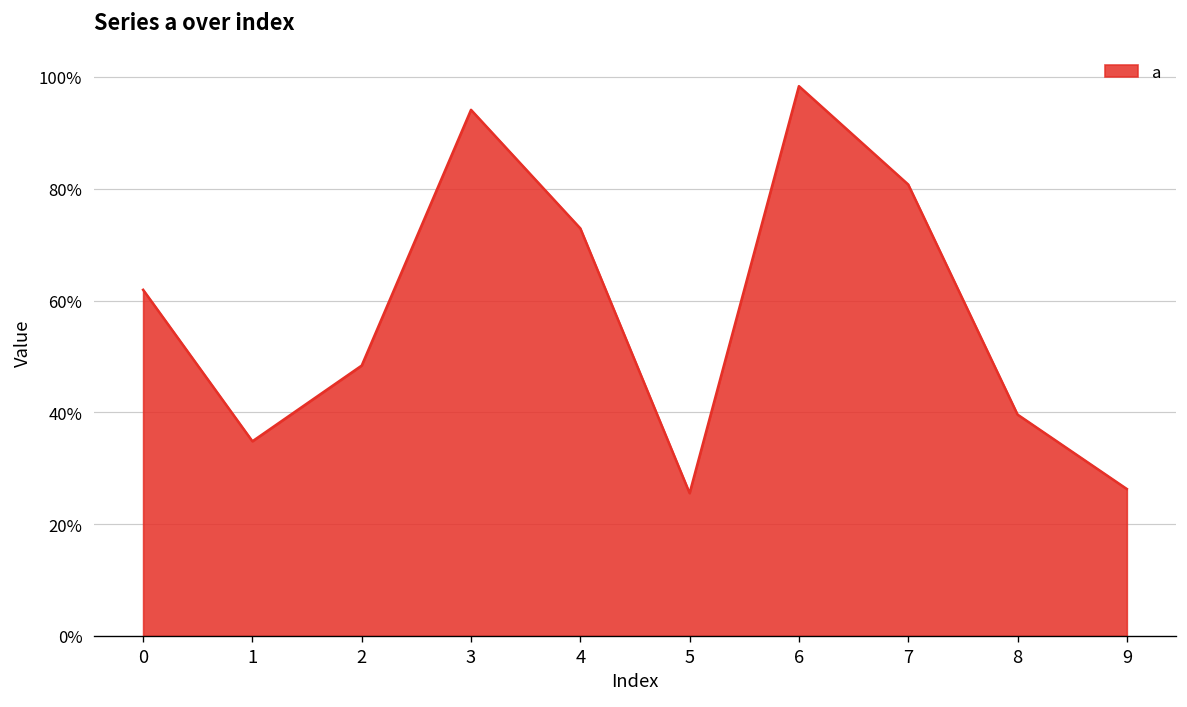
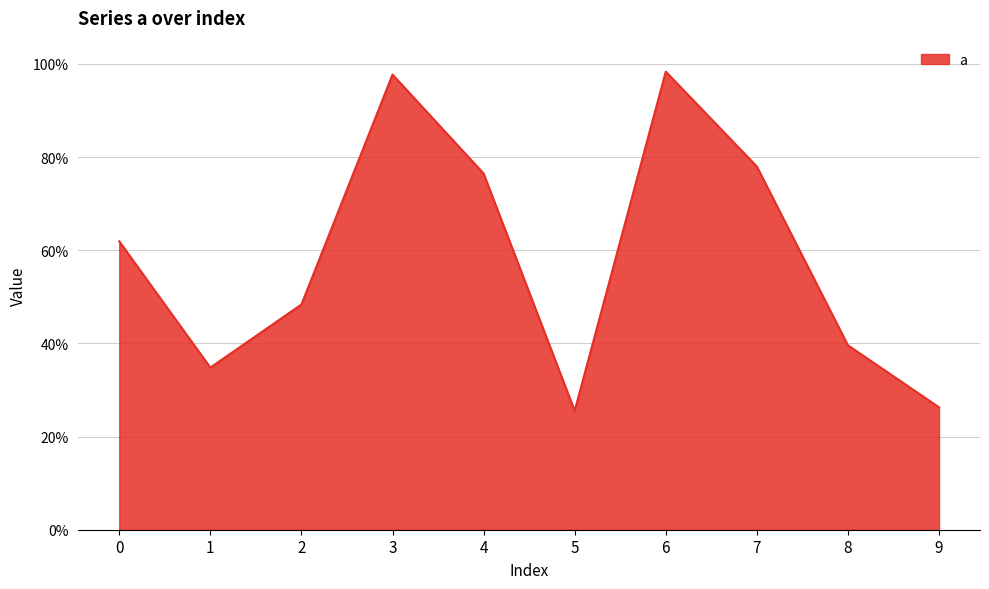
3: 94% -> 98%
4: 73% -> 76%
7: 81% -> 78%
